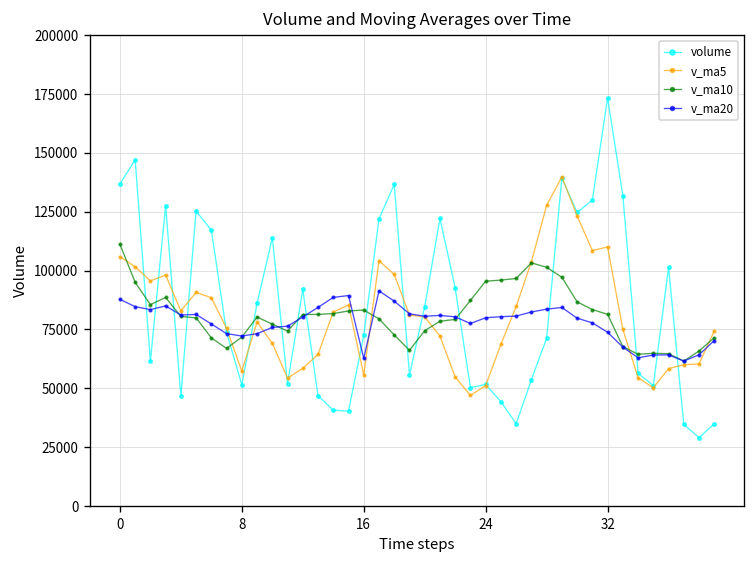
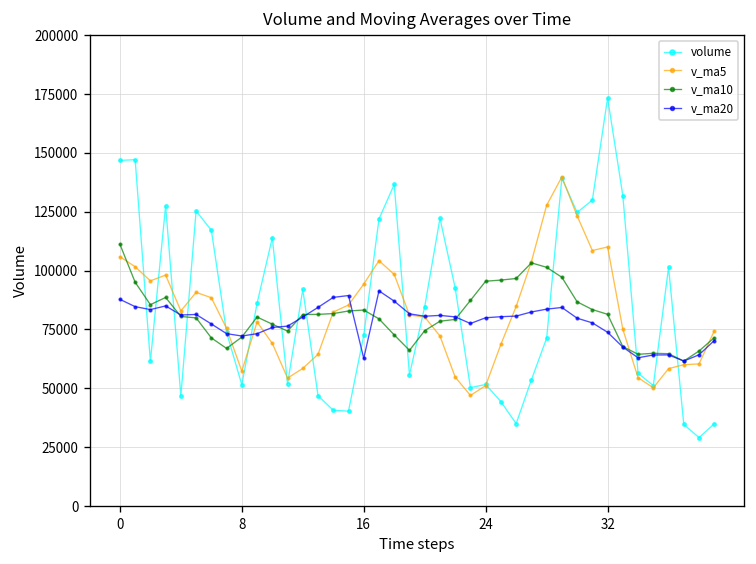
volume, 0: 137000 -> 147000
v_ma5, 16: 56000 -> 94000
